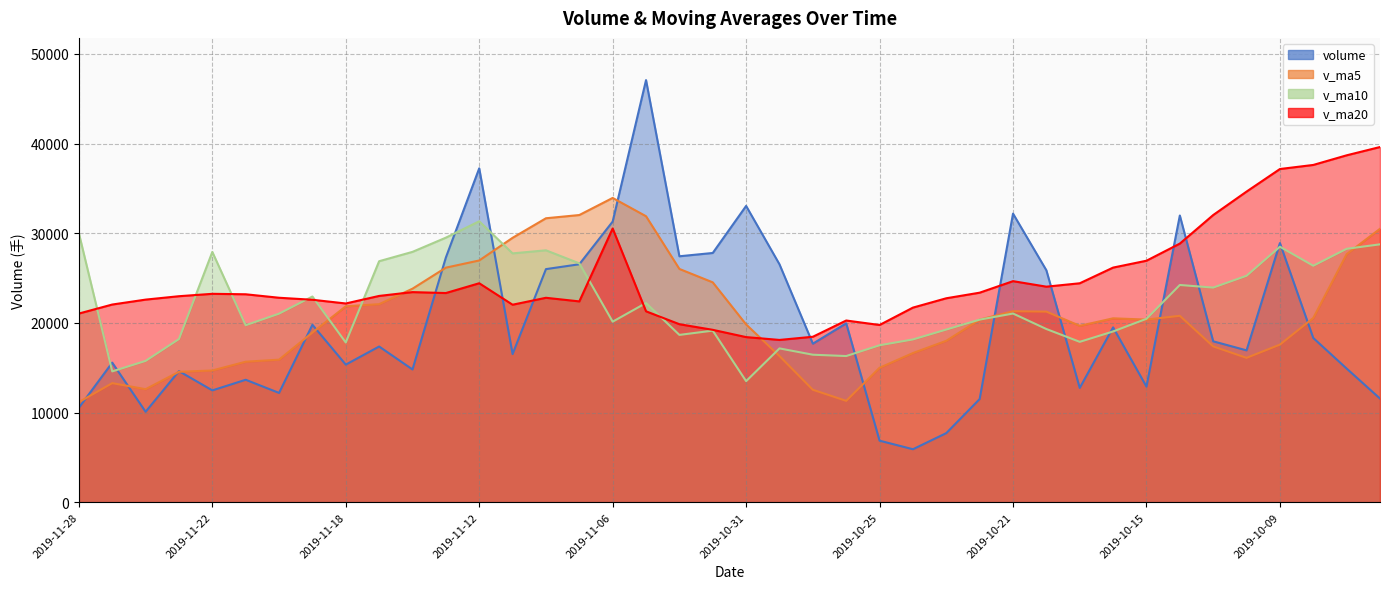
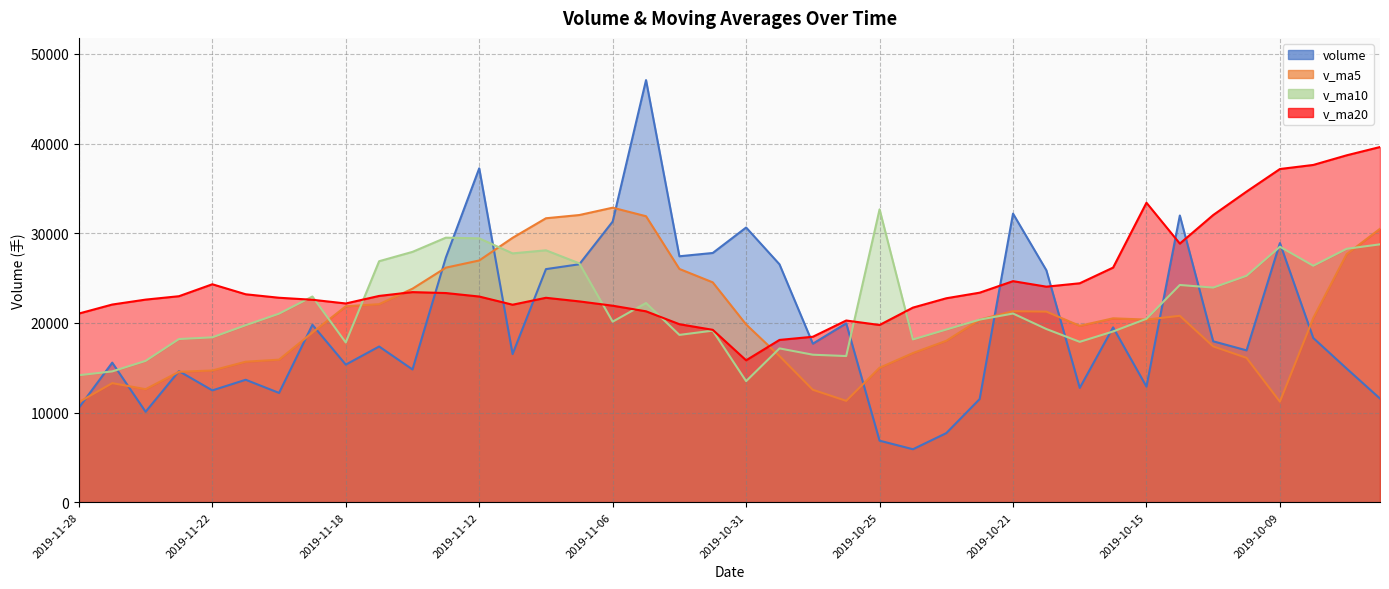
v_ma10, 2019-11-28: 30000 -> 14000
v_ma10, 2019-11-22: 28000 -> 18000
v_ma20, 2019-11-22: 23000 -> 24000
v_ma10, 2019-11-12: 31000 -> 29000
v_ma20, 2019-11-12: 24000 -> 23000
v_ma5, 2019-11-06: 34000 -> 33000
v_ma20, 2019-11-06: 31000 -> 22000
volume, 2019-10-31: 33000 -> 31000
v_ma20, 2019-10-31: 18000 -> 16000
v_ma10, 2019-10-25: 17000 -> 33000
v_ma20, 2019-10-15: 27000 -> 33000
v_ma5, 2019-10-09: 18000 -> 11000
